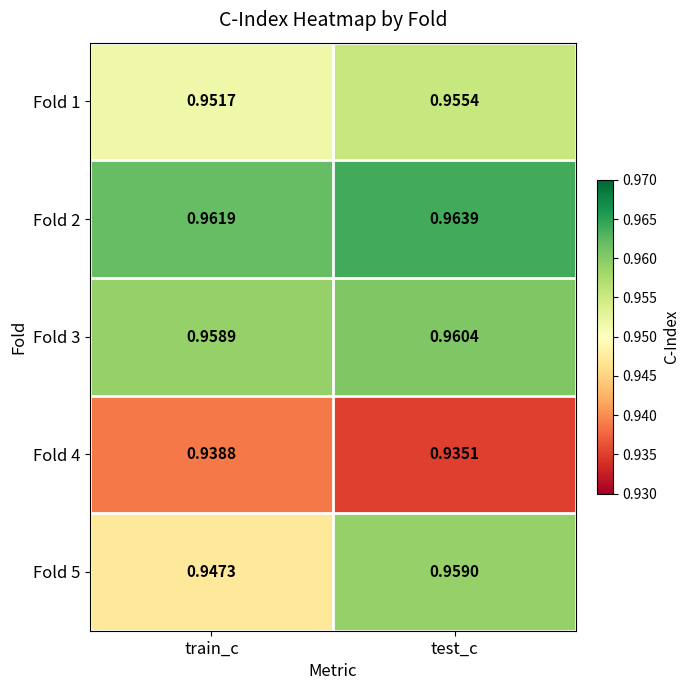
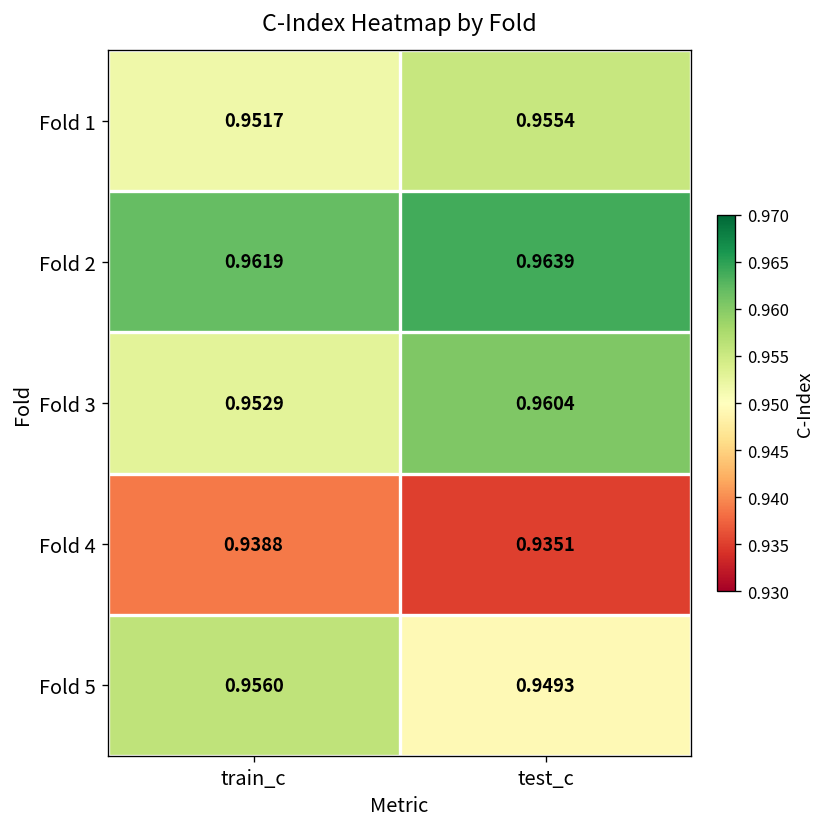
Fold 3, train_c: 0.9589 -> 0.9529
Fold 5, train_c: 0.9473 -> 0.9560
Fold 5, test_c: 0.9590 -> 0.9493
